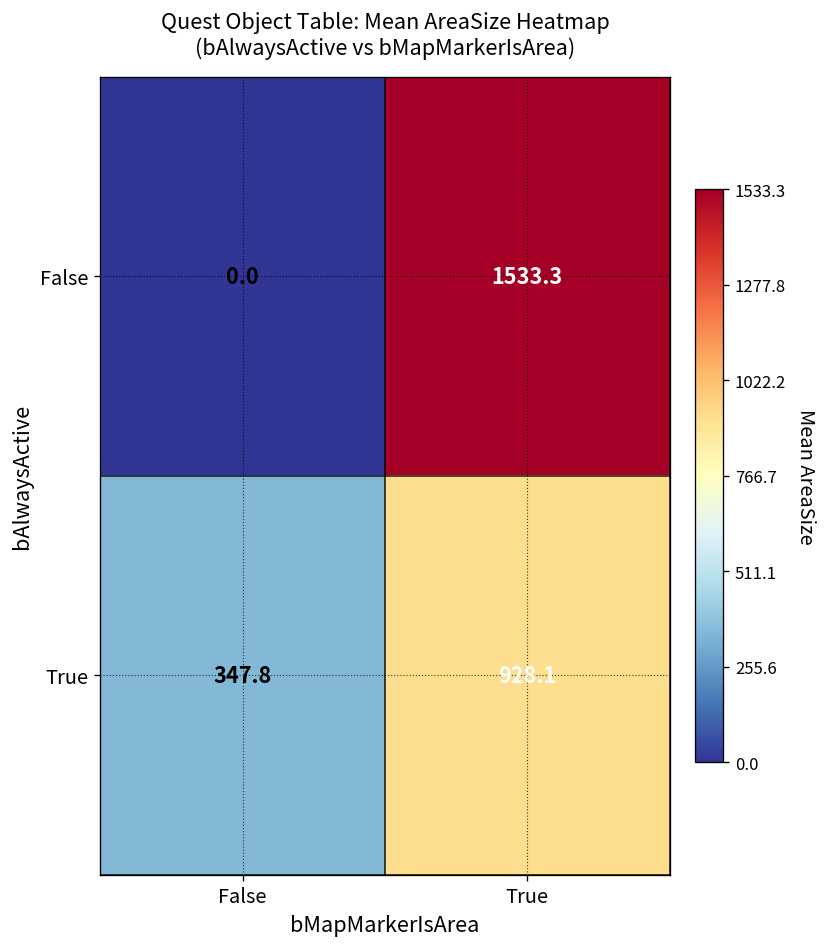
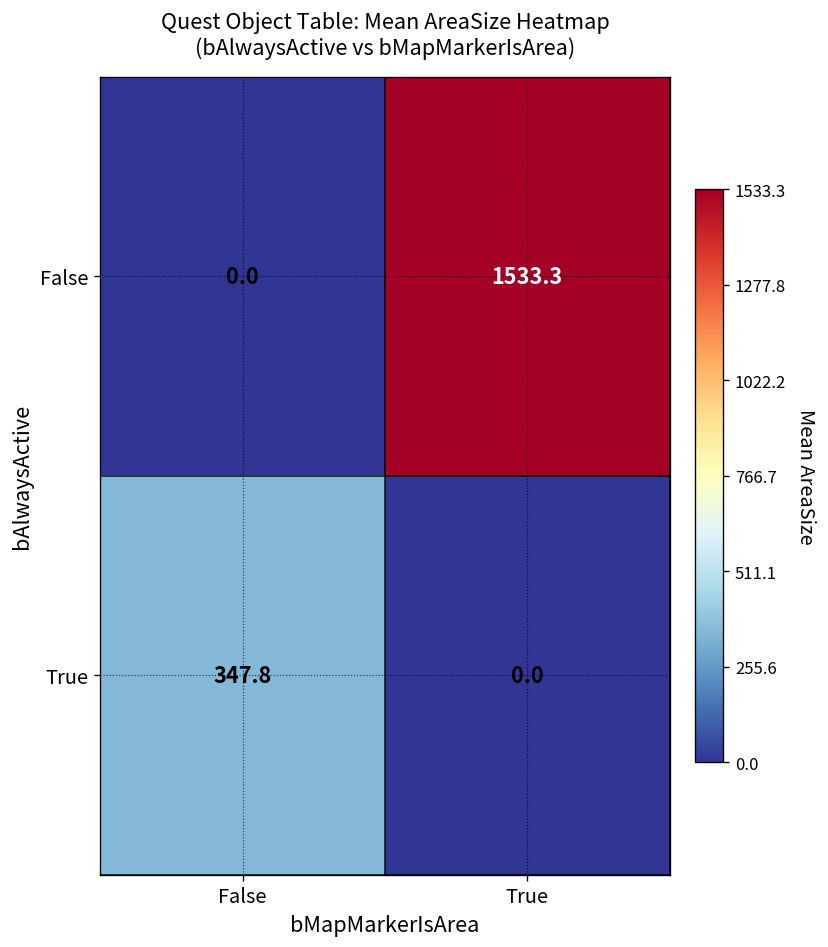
True, True: 928.1 -> 0.0
